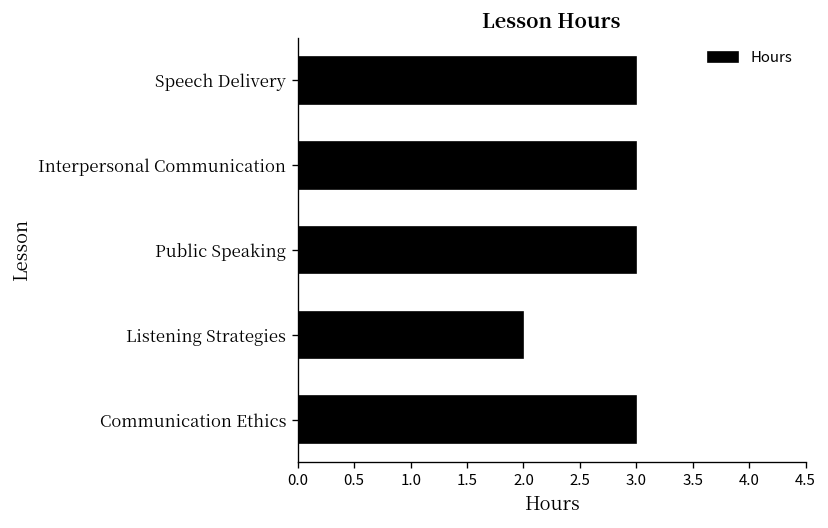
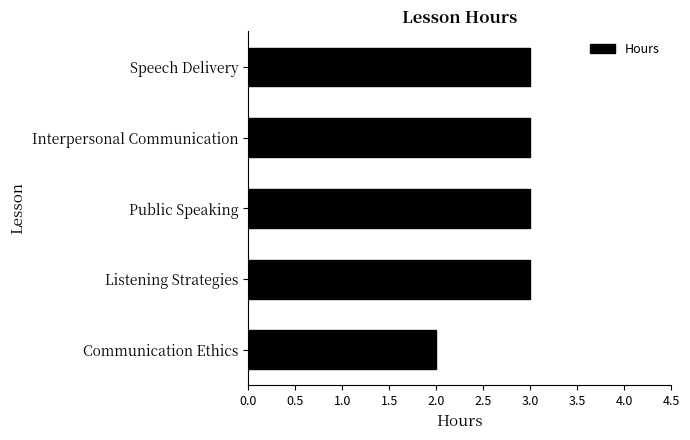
Listening Strategies: 2 -> 3
Communication Ethics: 3 -> 2
